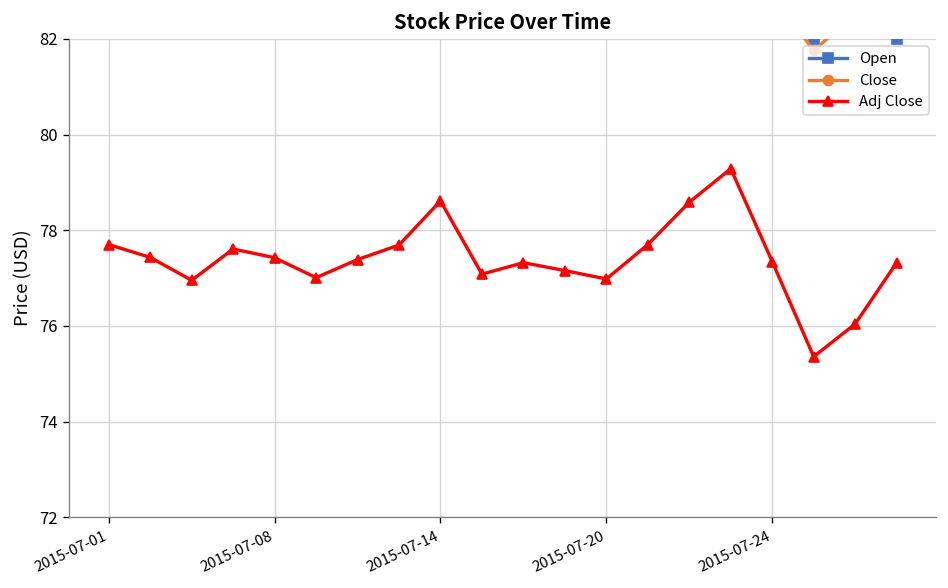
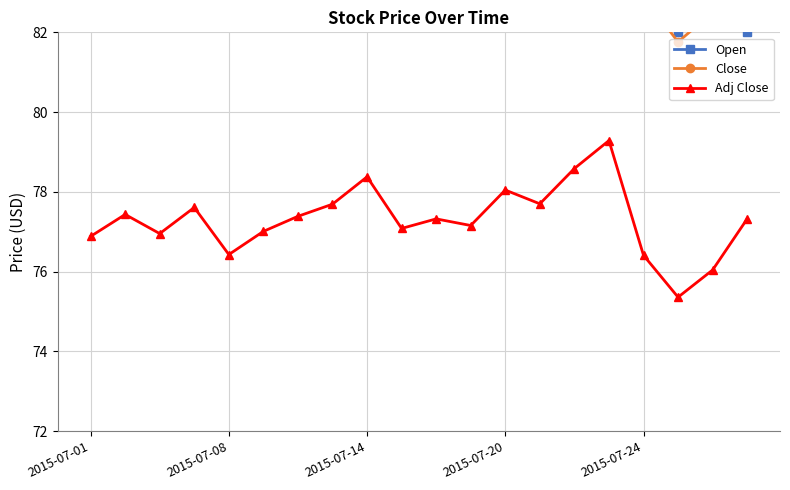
Adj Close, 2015-07-01: 77.7 -> 76.9
Adj Close, 2015-07-08: 77.4 -> 76.4
Adj Close, 2015-07-14: 78.6 -> 78.4
Adj Close, 2015-07-20: 77.0 -> 78.0
Adj Close, 2015-07-24: 77.3 -> 76.4
